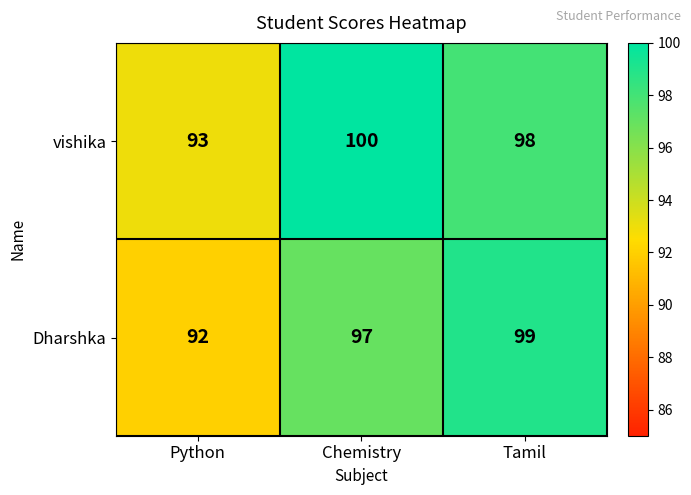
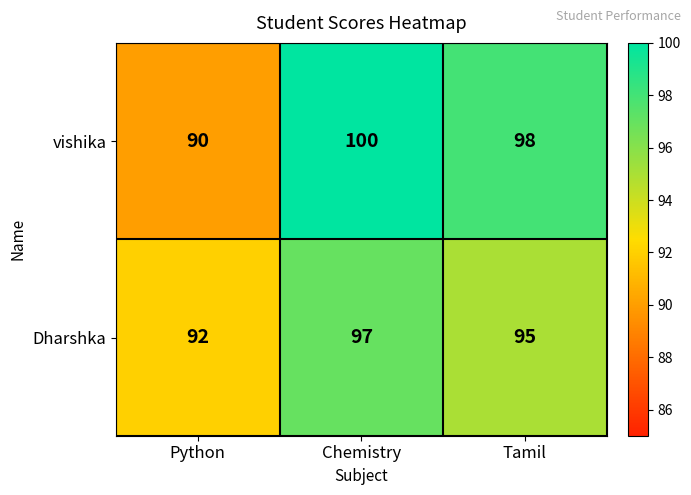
vishika, Python: 93 -> 90
Dharshka, Tamil: 99 -> 95
